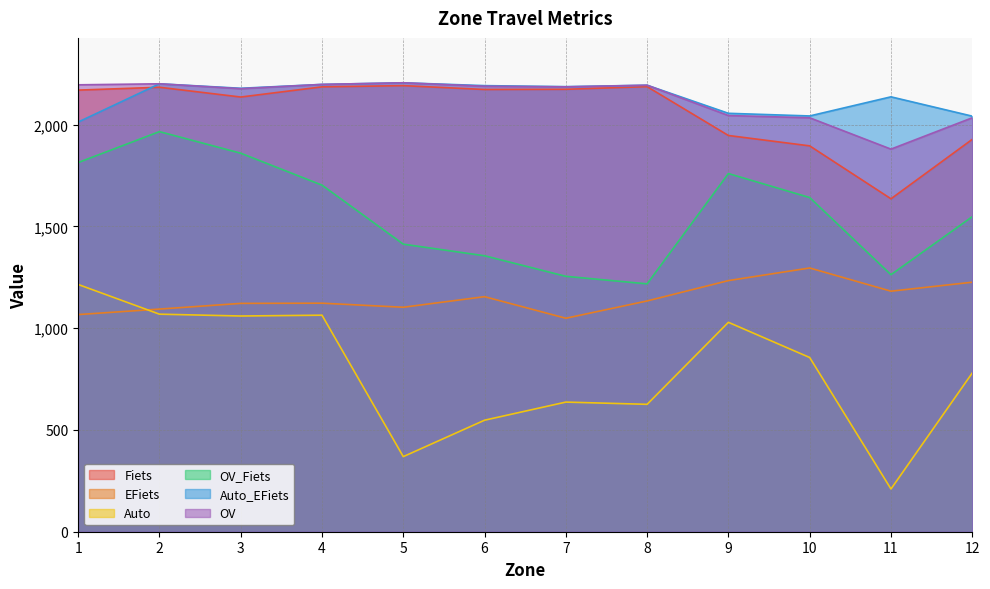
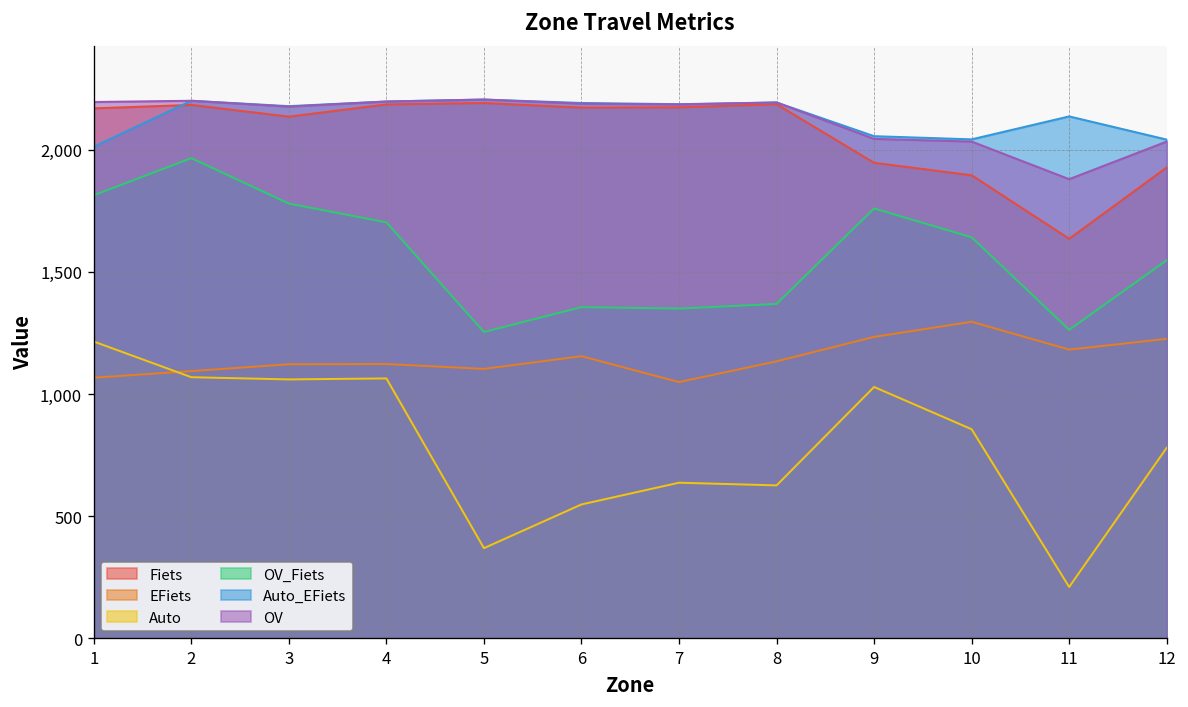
OV_Fiets, 3: 1,860 -> 1,780
OV_Fiets, 5: 1,410 -> 1,250
OV_Fiets, 7: 1,260 -> 1,350
OV_Fiets, 8: 1,220 -> 1,370
